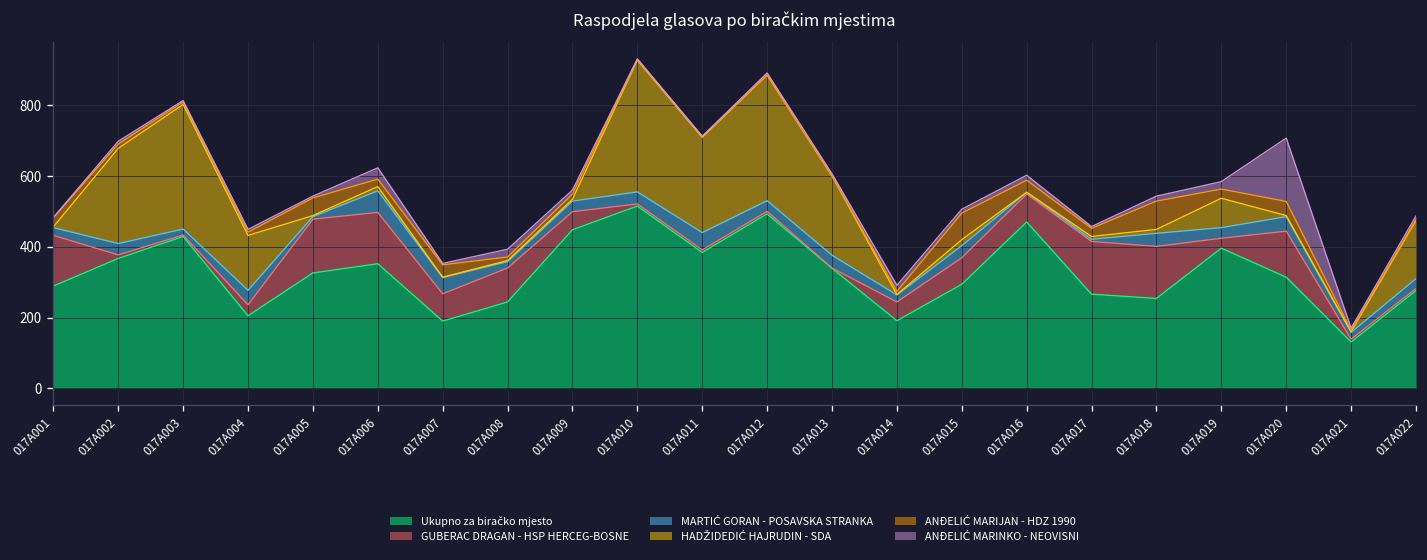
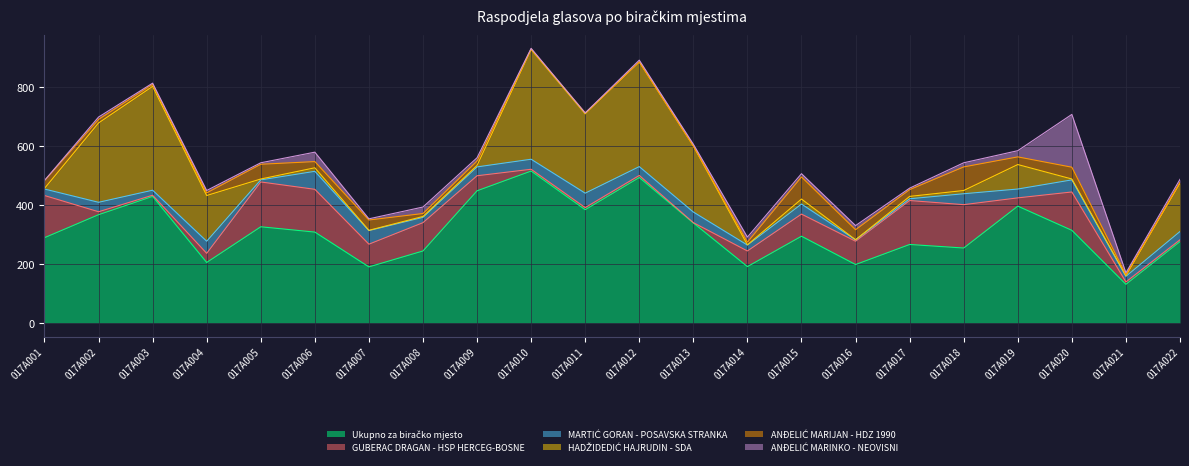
Ukupno za biračko mjesto, 017A006: 350 -> 310
Ukupno za biračko mjesto, 017A016: 470 -> 200
